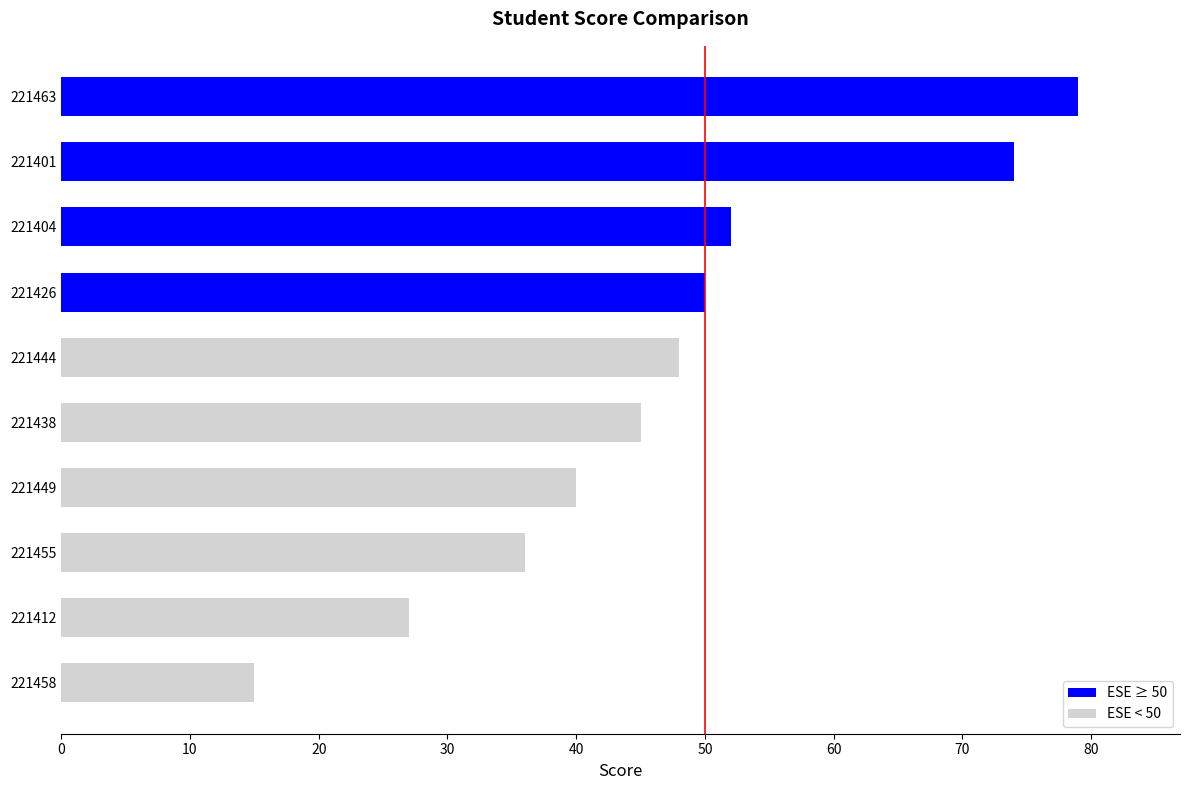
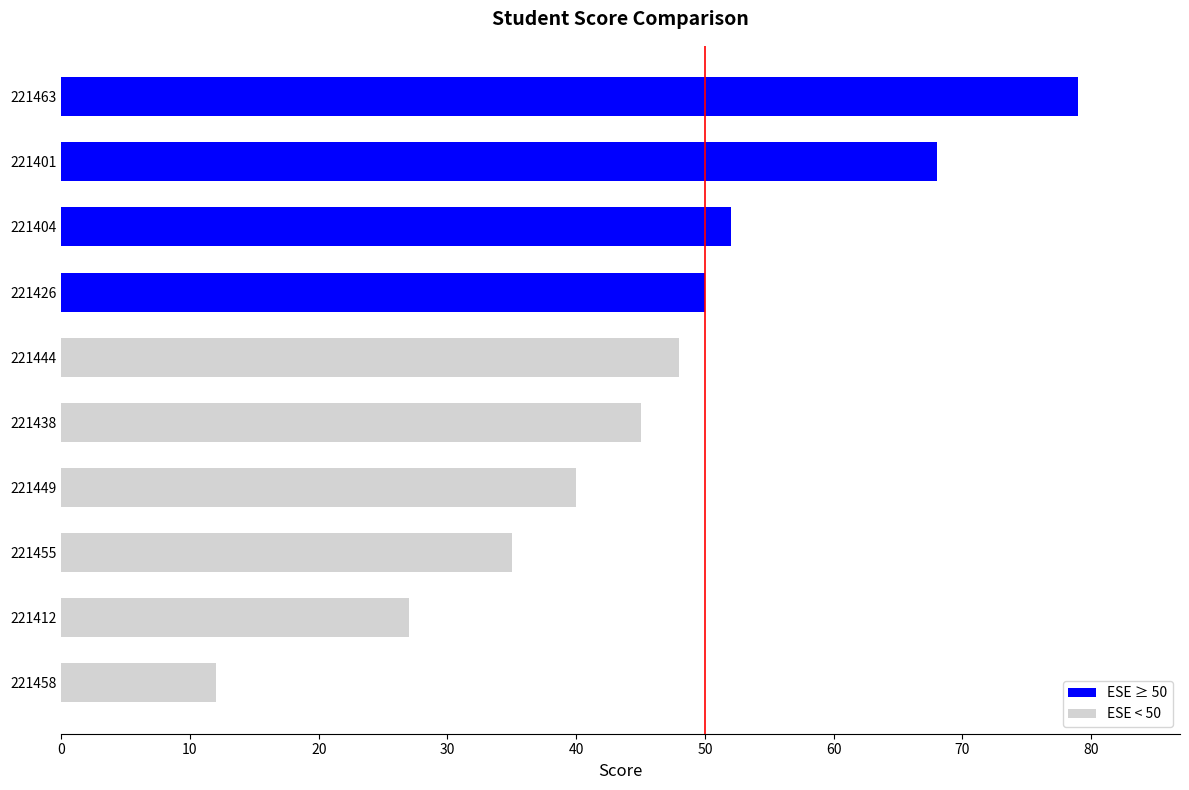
221401: 74 -> 68
221455: 36 -> 35
221458: 15 -> 12
